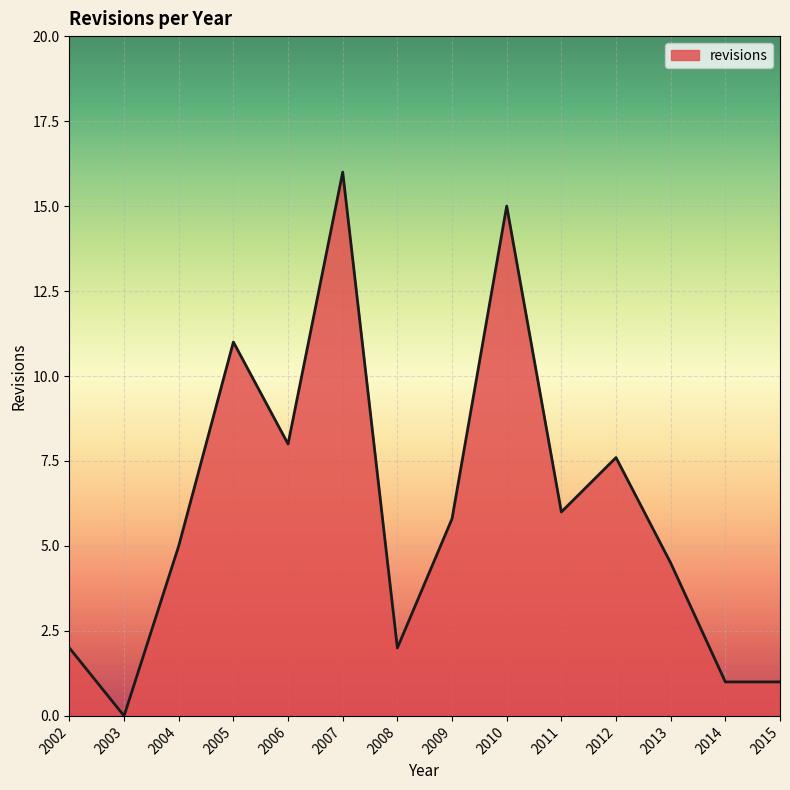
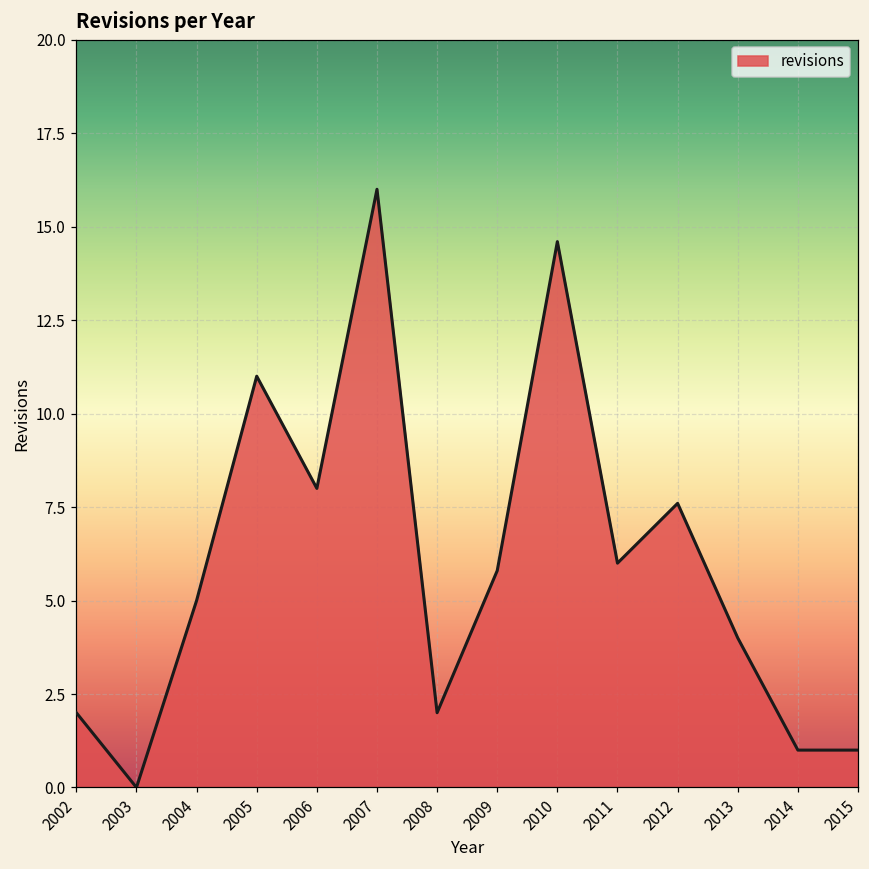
2010: 15.0 -> 14.6
2013: 4.5 -> 4.0
